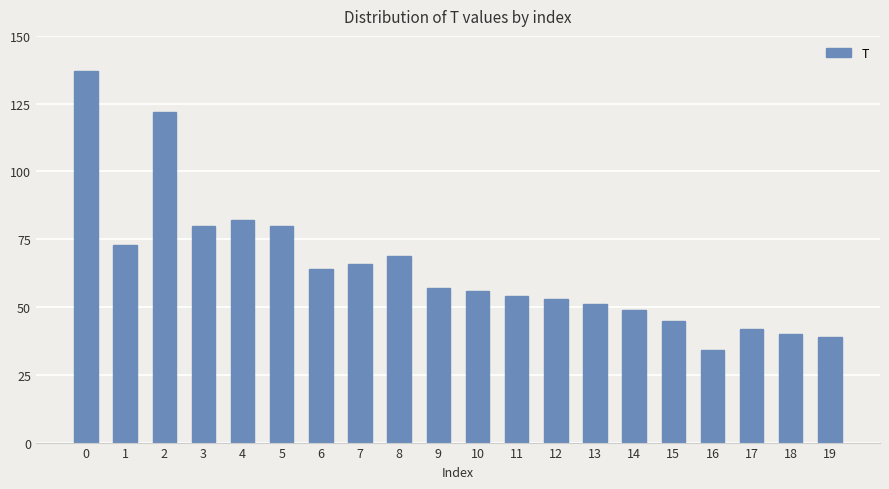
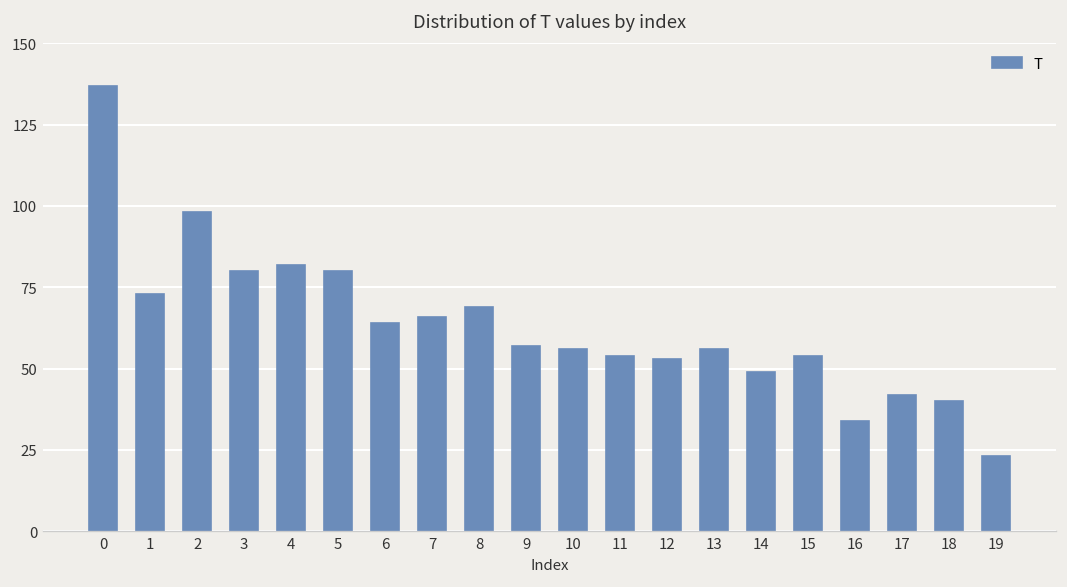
2: 122 -> 98
13: 51 -> 56
15: 45 -> 54
19: 39 -> 23
